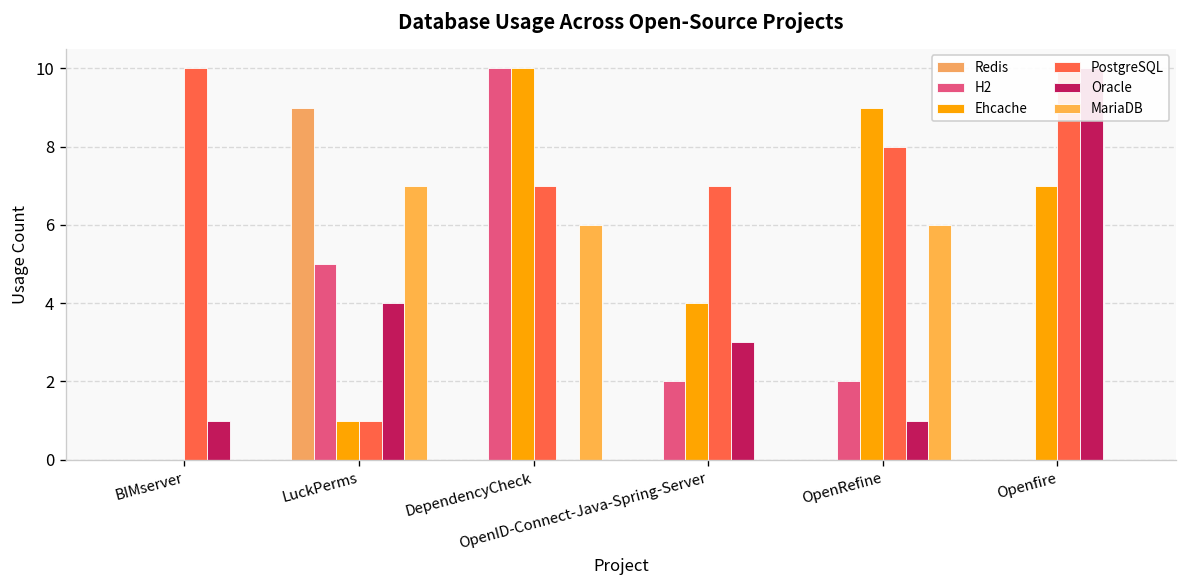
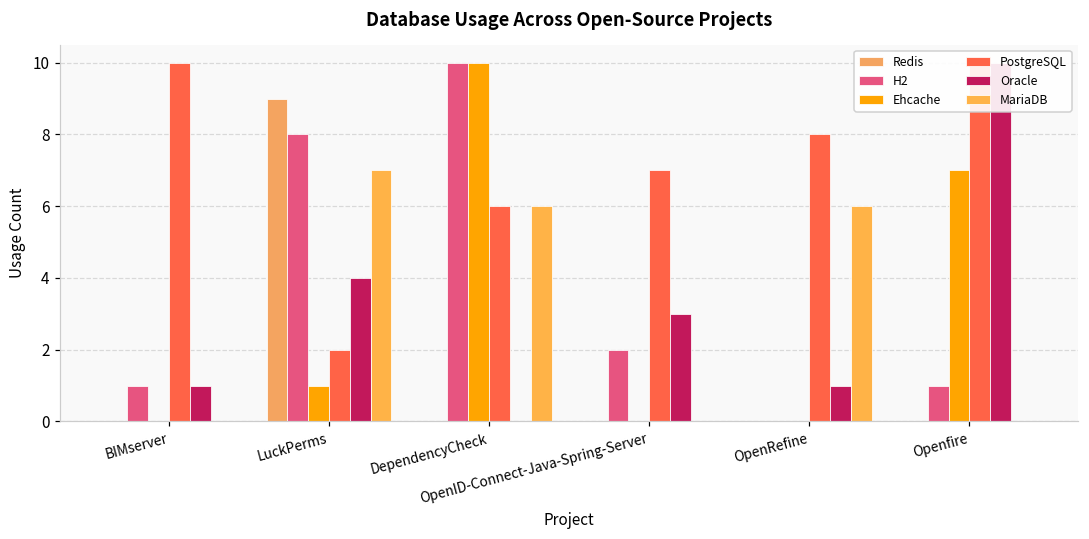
H2, BIMserver: 0 -> 1
H2, LuckPerms: 5 -> 8
PostgreSQL, LuckPerms: 1 -> 2
PostgreSQL, DependencyCheck: 7 -> 6
Ehcache, OpenID-Connect-Java-Spring-Server: 4 -> 0
H2, OpenRefine: 2 -> 0
Ehcache, OpenRefine: 9 -> 0
H2, Openfire: 0 -> 1
